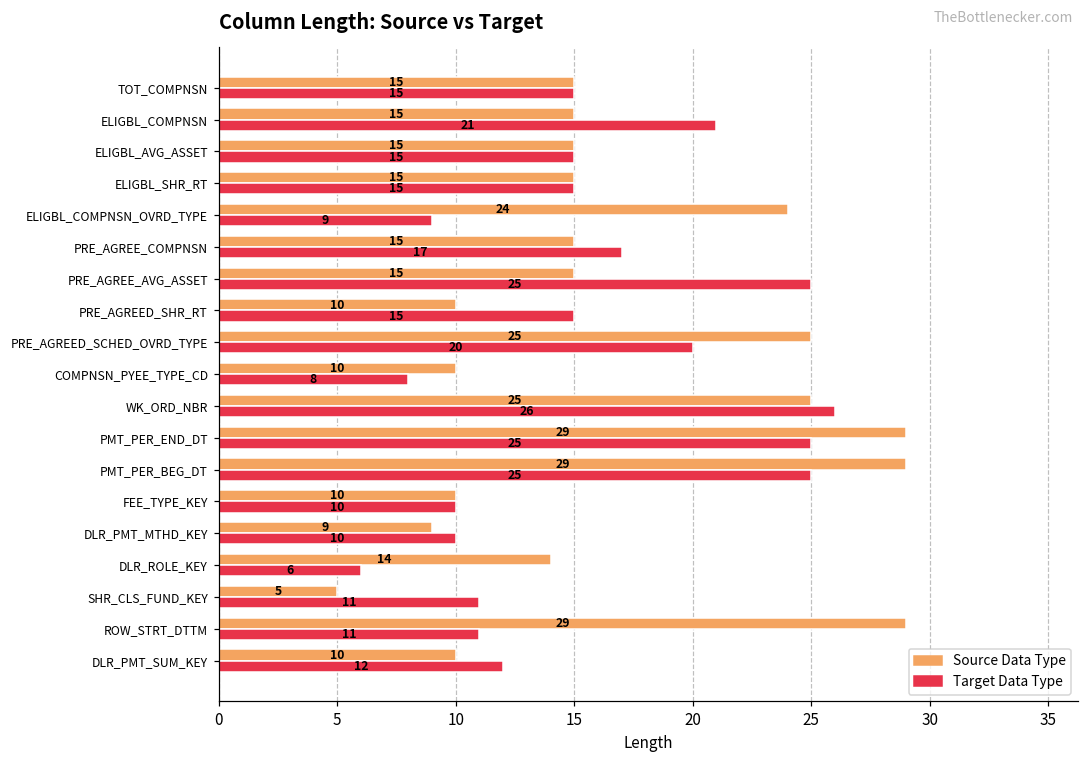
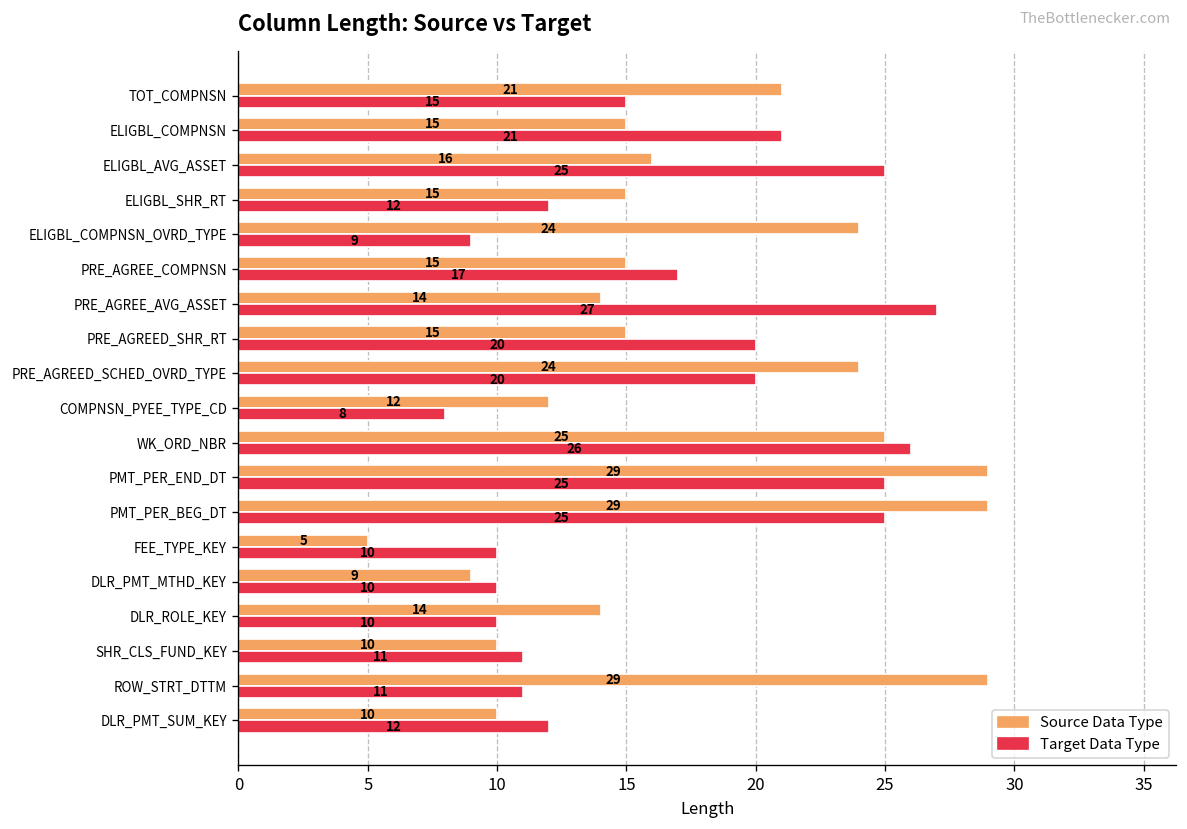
Source Data Type, TOT_COMPNSN: 15 -> 21
Source Data Type, ELIGBL_AVG_ASSET: 15 -> 16
Target Data Type, ELIGBL_AVG_ASSET: 15 -> 25
Target Data Type, ELIGBL_SHR_RT: 15 -> 12
Source Data Type, PRE_AGREE_AVG_ASSET: 15 -> 14
Target Data Type, PRE_AGREE_AVG_ASSET: 25 -> 27
Source Data Type, PRE_AGREED_SHR_RT: 10 -> 15
Target Data Type, PRE_AGREED_SHR_RT: 15 -> 20
Source Data Type, PRE_AGREED_SCHED_OVRD_TYPE: 25 -> 24
Source Data Type, COMPNSN_PYEE_TYPE_CD: 10 -> 12
Source Data Type, FEE_TYPE_KEY: 10 -> 5
Target Data Type, DLR_ROLE_KEY: 6 -> 10
Source Data Type, SHR_CLS_FUND_KEY: 5 -> 10
